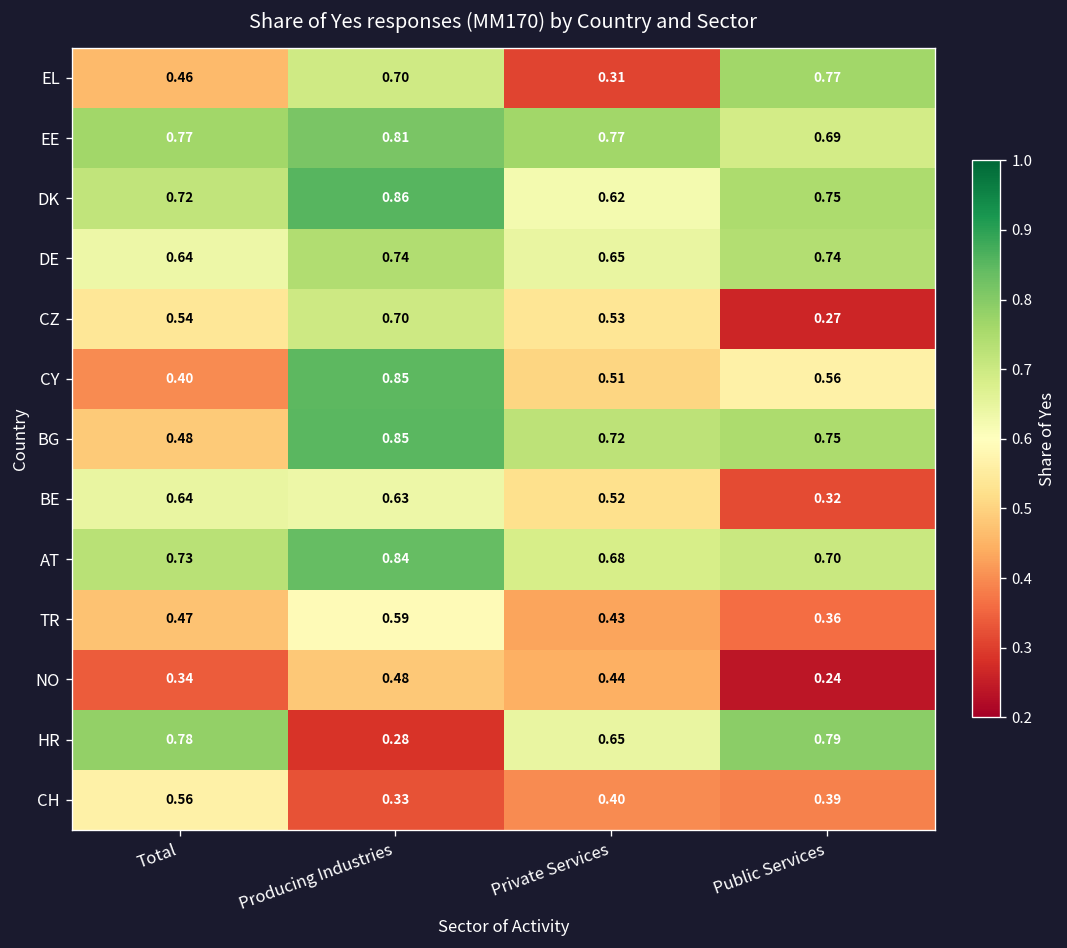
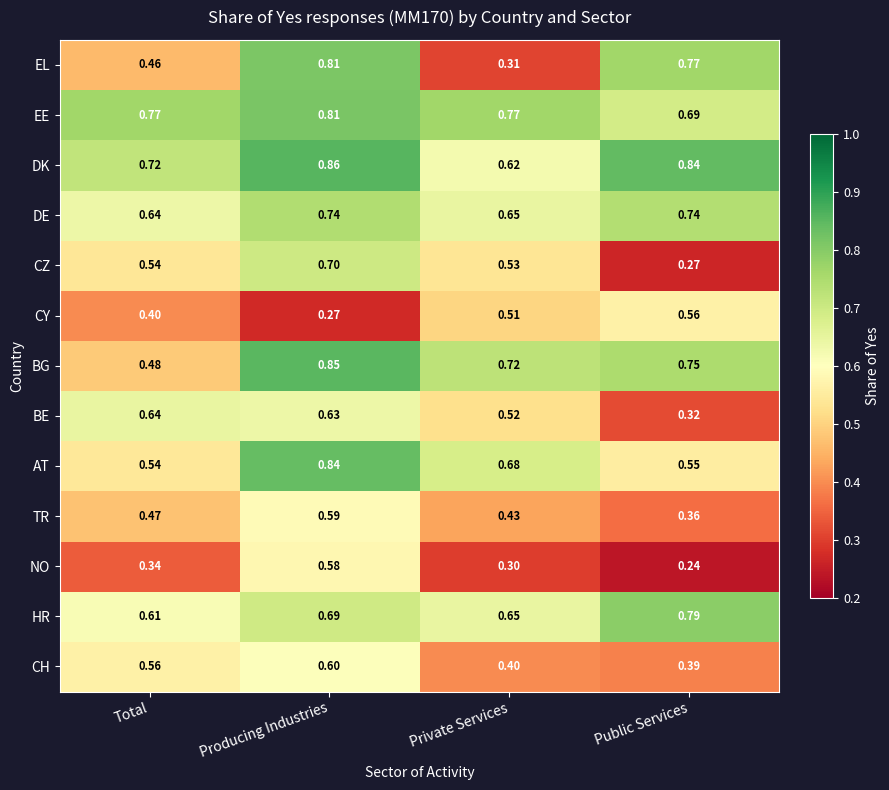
EL, Producing Industries: 0.70 -> 0.81
DK, Public Services: 0.75 -> 0.84
CY, Producing Industries: 0.85 -> 0.27
AT, Total: 0.73 -> 0.54
AT, Public Services: 0.70 -> 0.55
NO, Producing Industries: 0.48 -> 0.58
NO, Private Services: 0.44 -> 0.30
HR, Total: 0.78 -> 0.61
HR, Producing Industries: 0.28 -> 0.69
CH, Producing Industries: 0.33 -> 0.60
